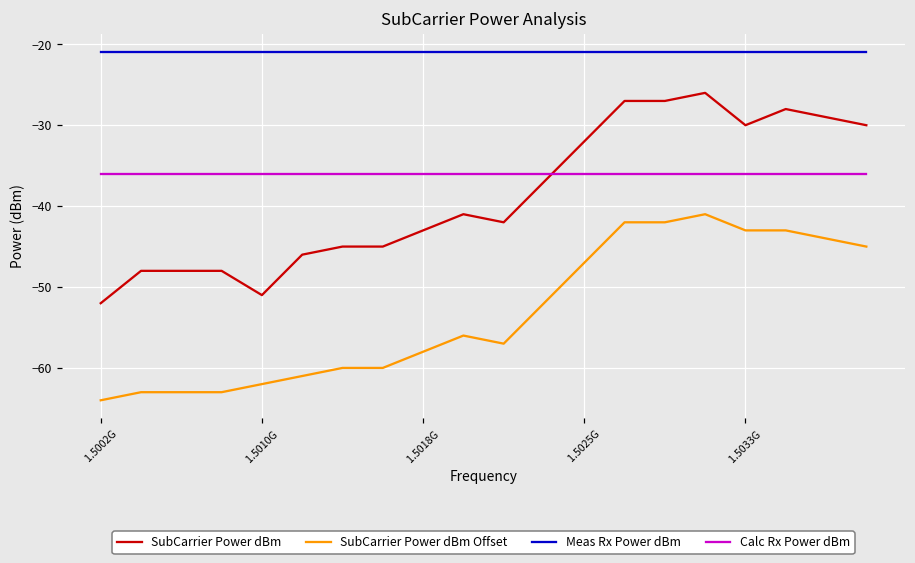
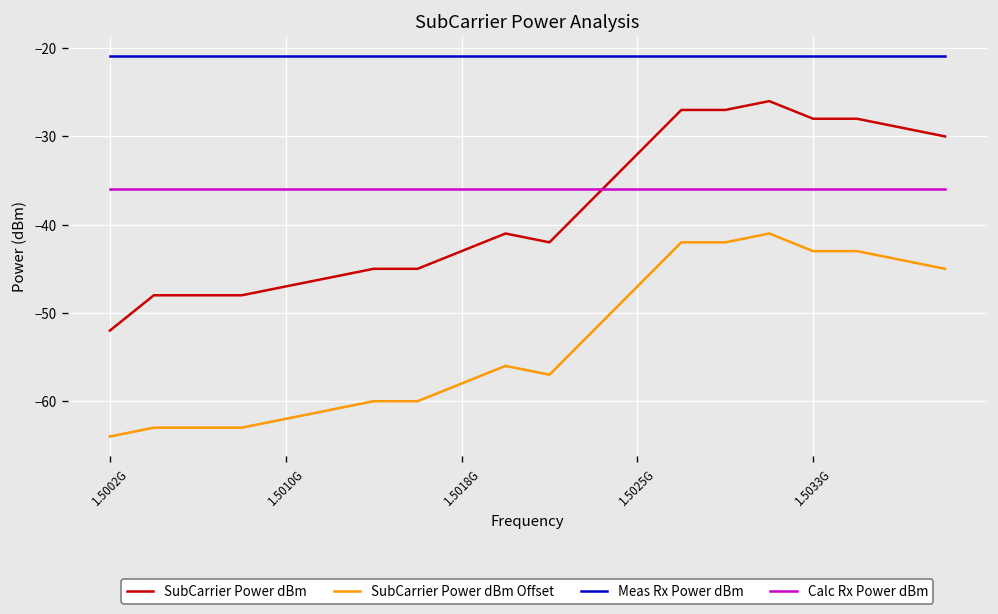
SubCarrier Power dBm, 1.5010G: -51 -> -47
SubCarrier Power dBm, 1.5033G: -30 -> -28
